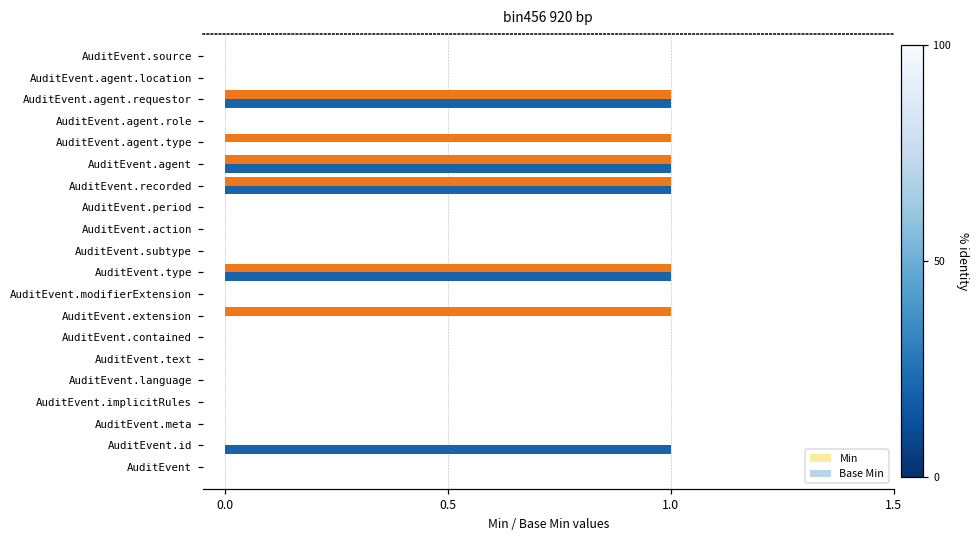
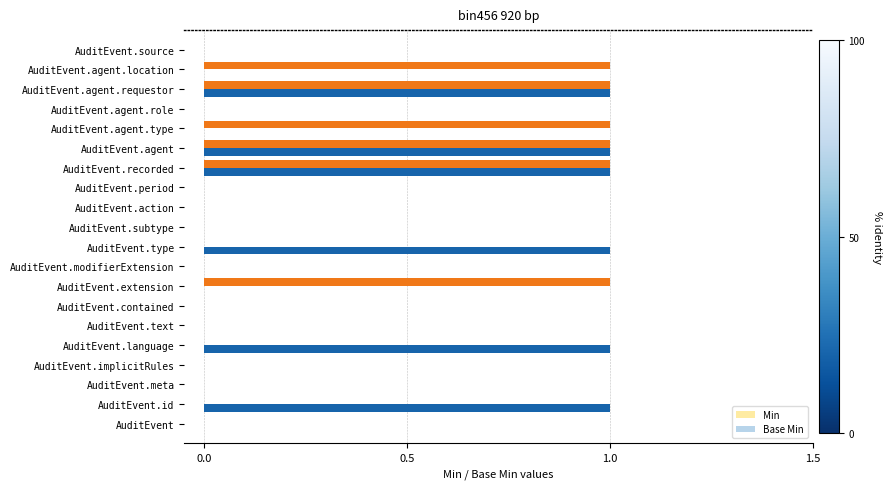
Min, AuditEvent.agent.location: 0 -> 1
Min, AuditEvent.type: 1 -> 0
Base Min, AuditEvent.language: 0 -> 1
